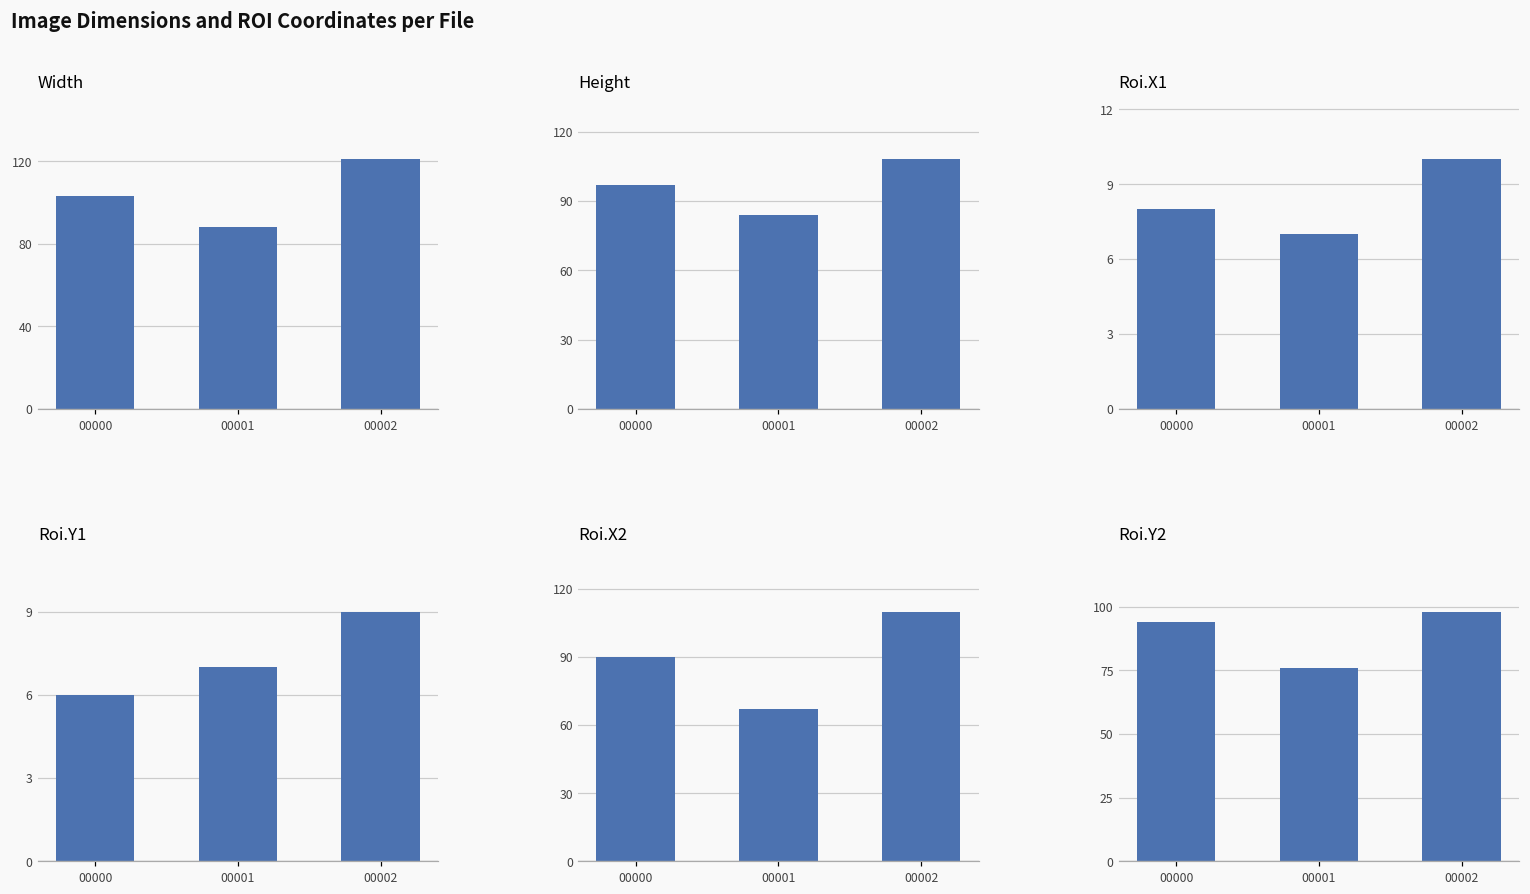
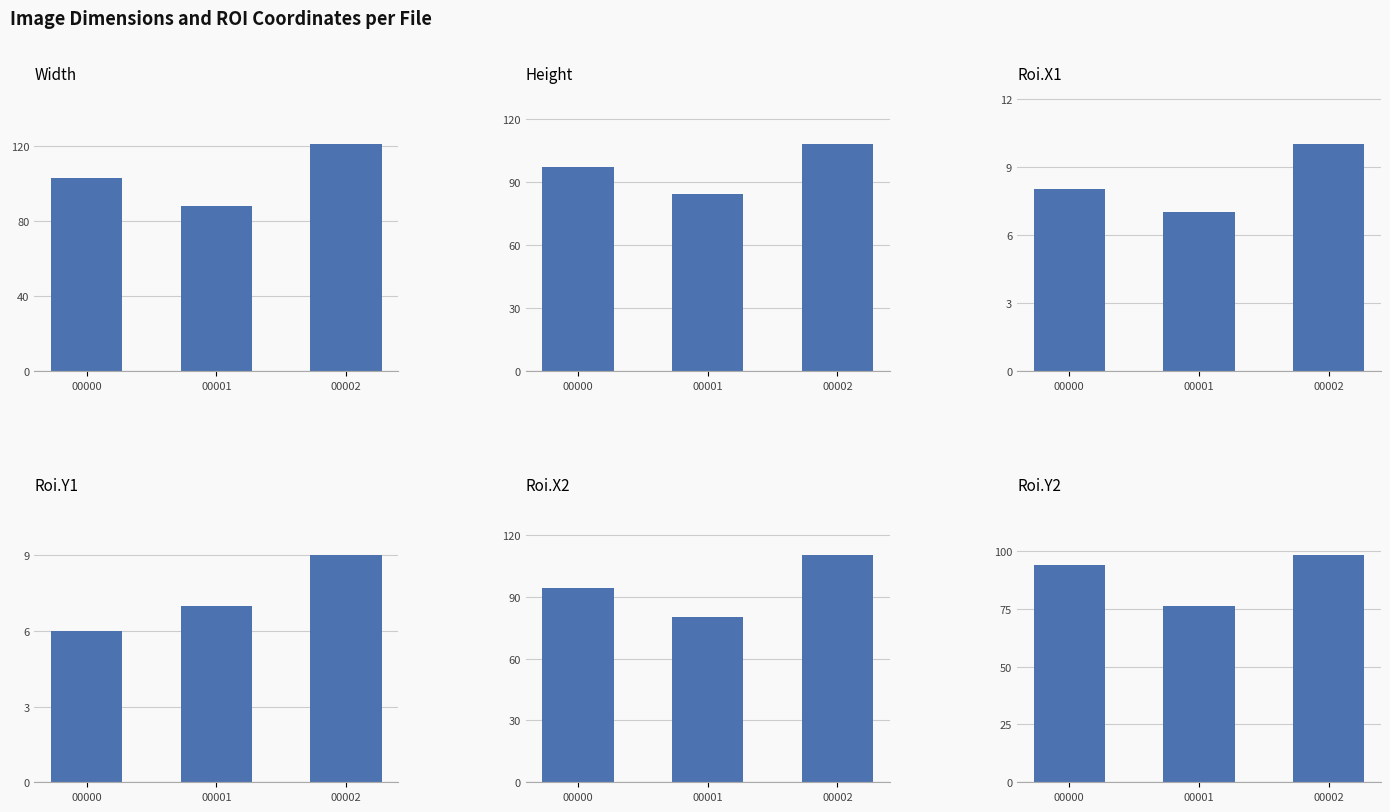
Roi.X2, 00000: 90 -> 94
Roi.X2, 00001: 67 -> 80
